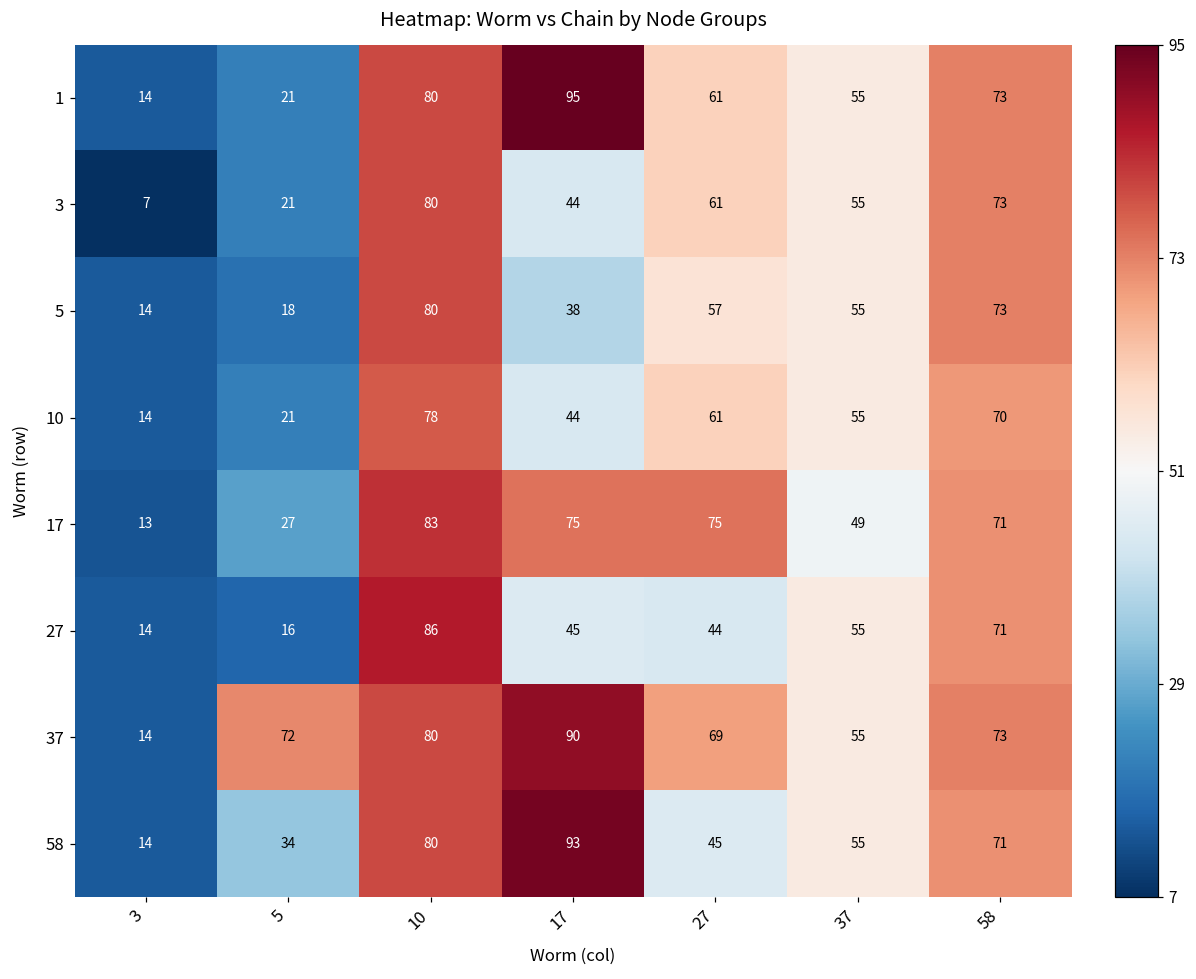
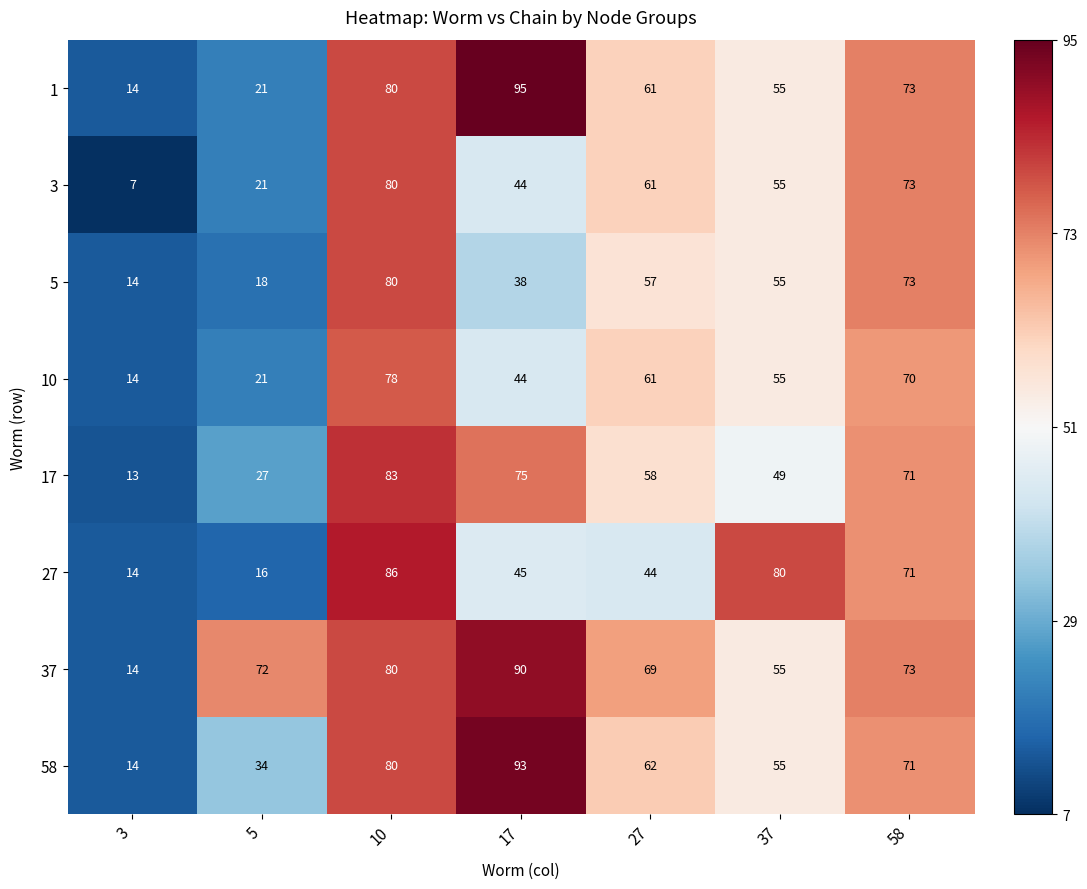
17, 27: 75 -> 58
27, 37: 55 -> 80
58, 27: 45 -> 62
